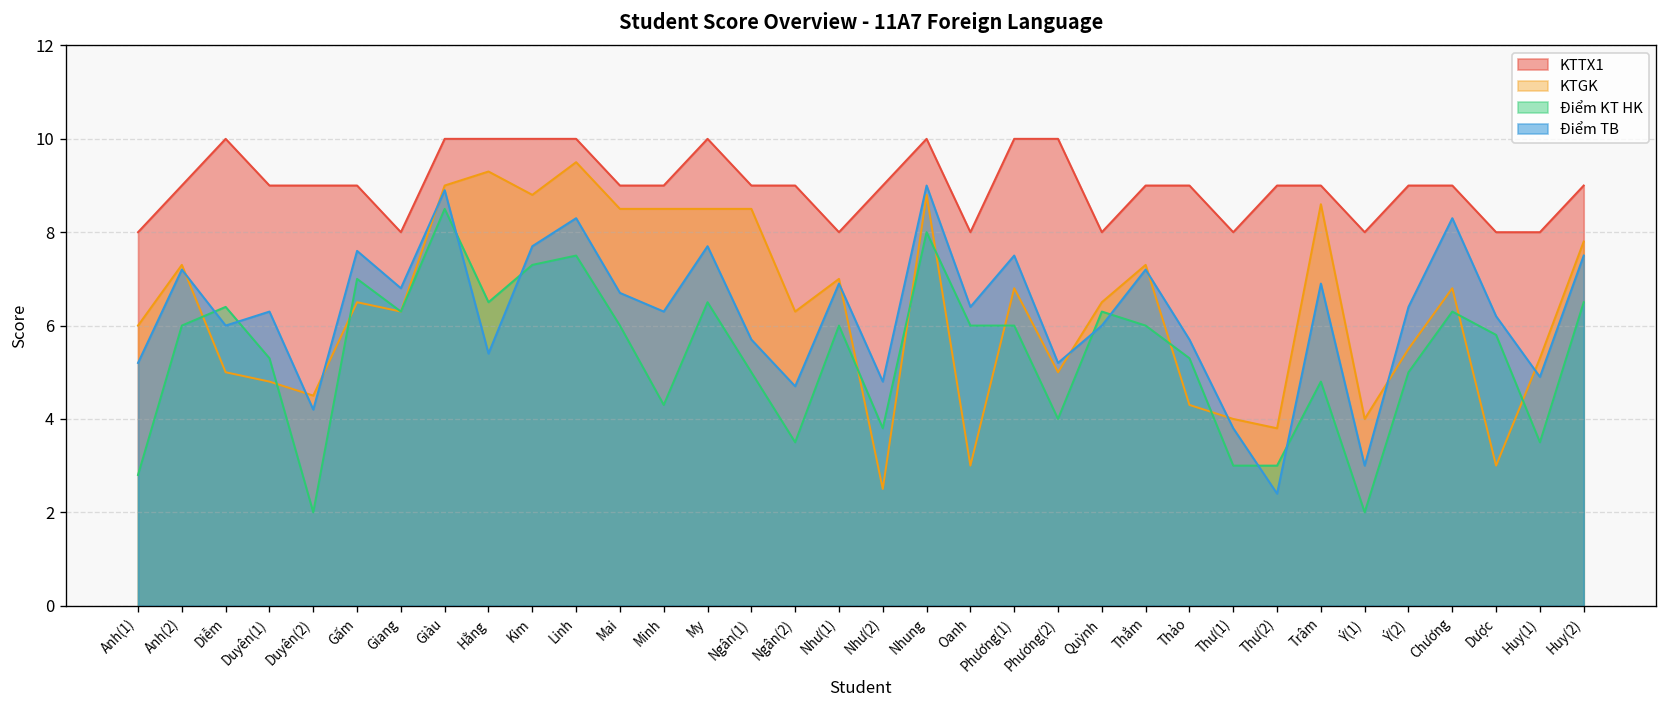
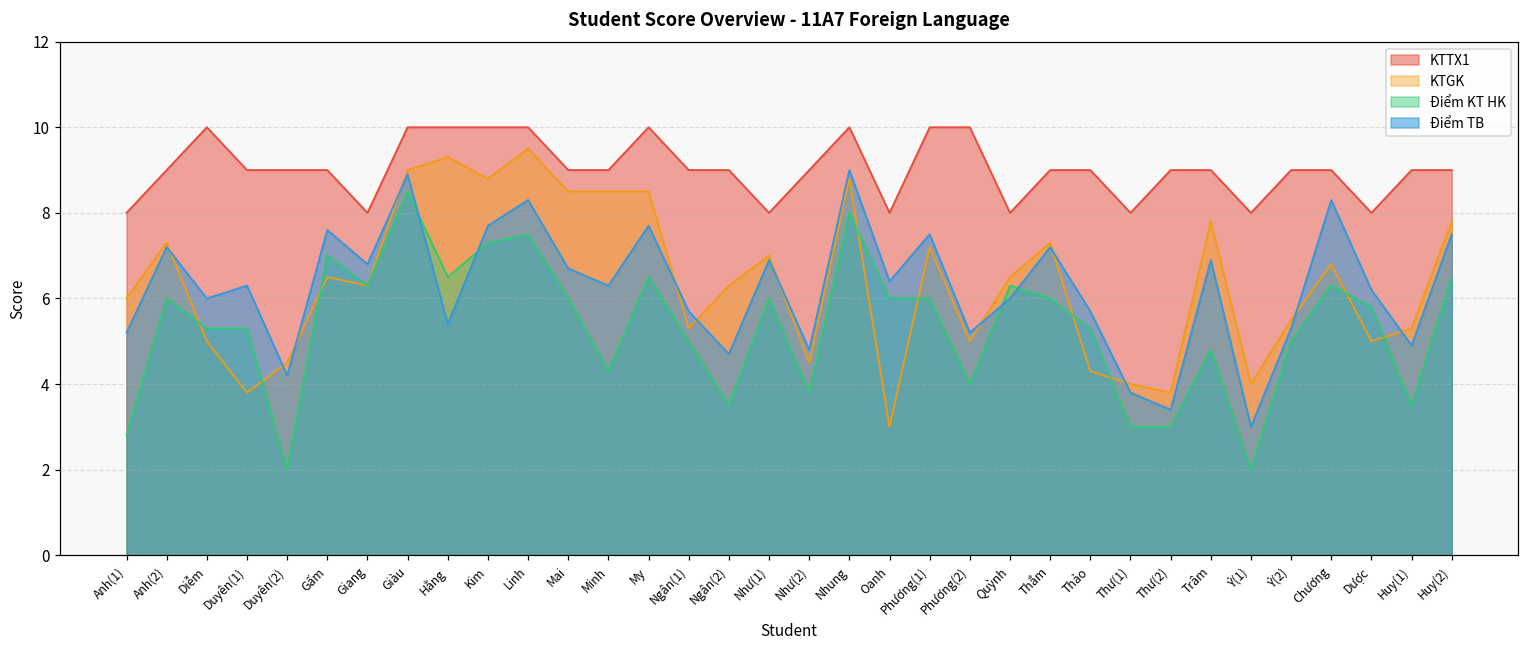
Điểm KT HK, Diễm: 6.4 -> 5.3
KTGK, Duyên(1): 4.8 -> 3.8
KTGK, Ngân(1): 8.5 -> 5.3
KTGK, Như(2): 2.5 -> 4.5
KTGK, Phương(1): 6.8 -> 7.2
Điểm TB, Thư(2): 2.4 -> 3.4
KTGK, Trâm: 8.6 -> 7.8
Điểm TB, Ý(2): 6.4 -> 5.3
KTGK, Dược: 3 -> 5
KTTX1, Huy(1): 8 -> 9
